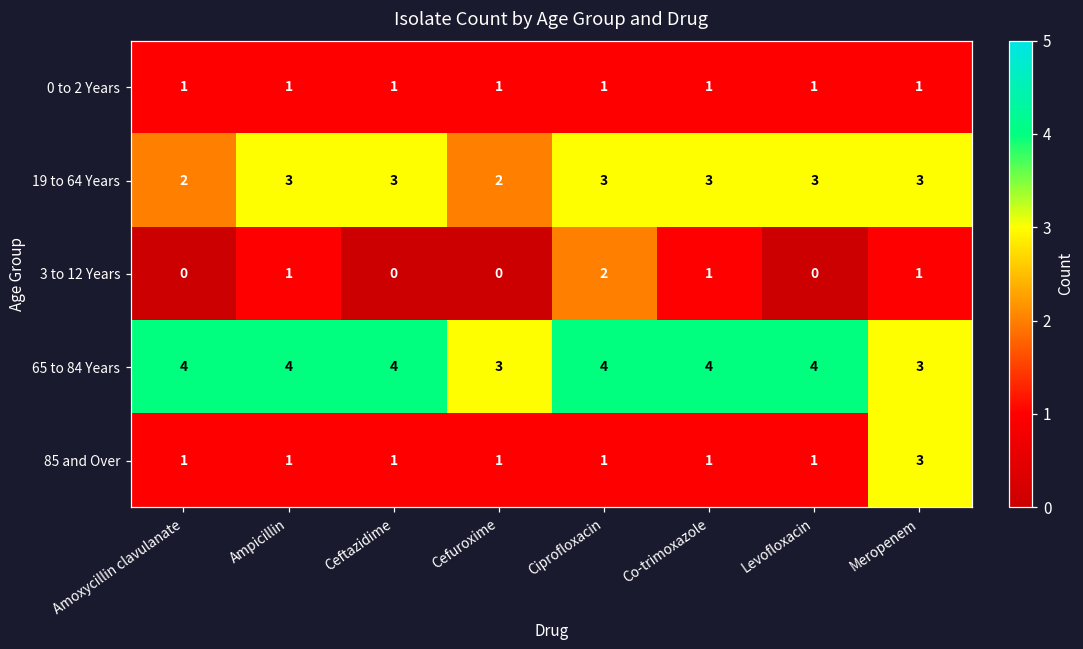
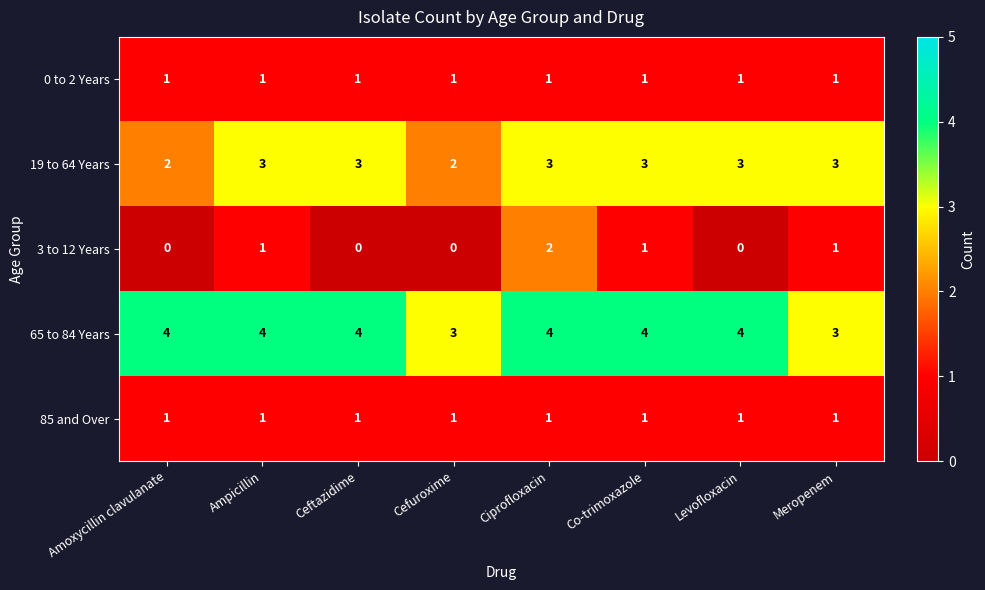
85 and Over, Meropenem: 3 -> 1
